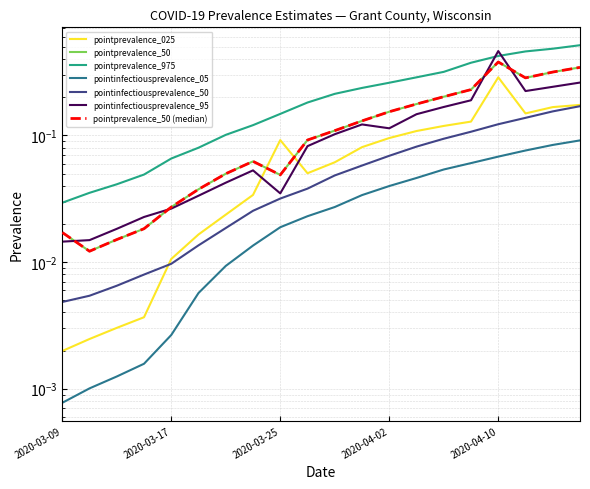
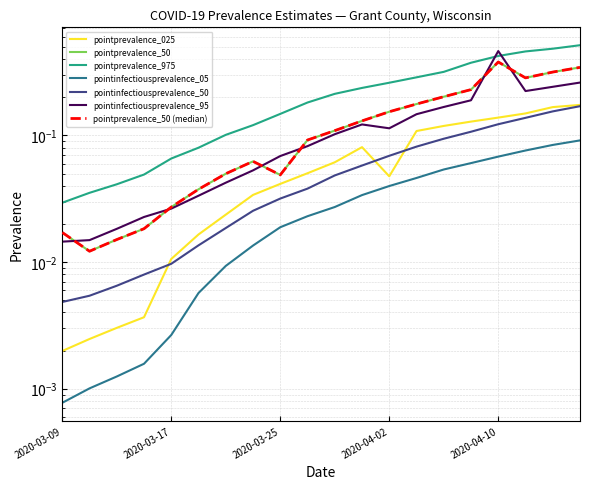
pointprevalence_025, 2020-03-25: 0.09 -> 0.041
pointinfectiousprevalence_95, 2020-03-25: 0.035 -> 0.07
pointprevalence_025, 2020-04-02: 0.10 -> 0.048
pointprevalence_025, 2020-04-10: 0.29 -> 0.14
